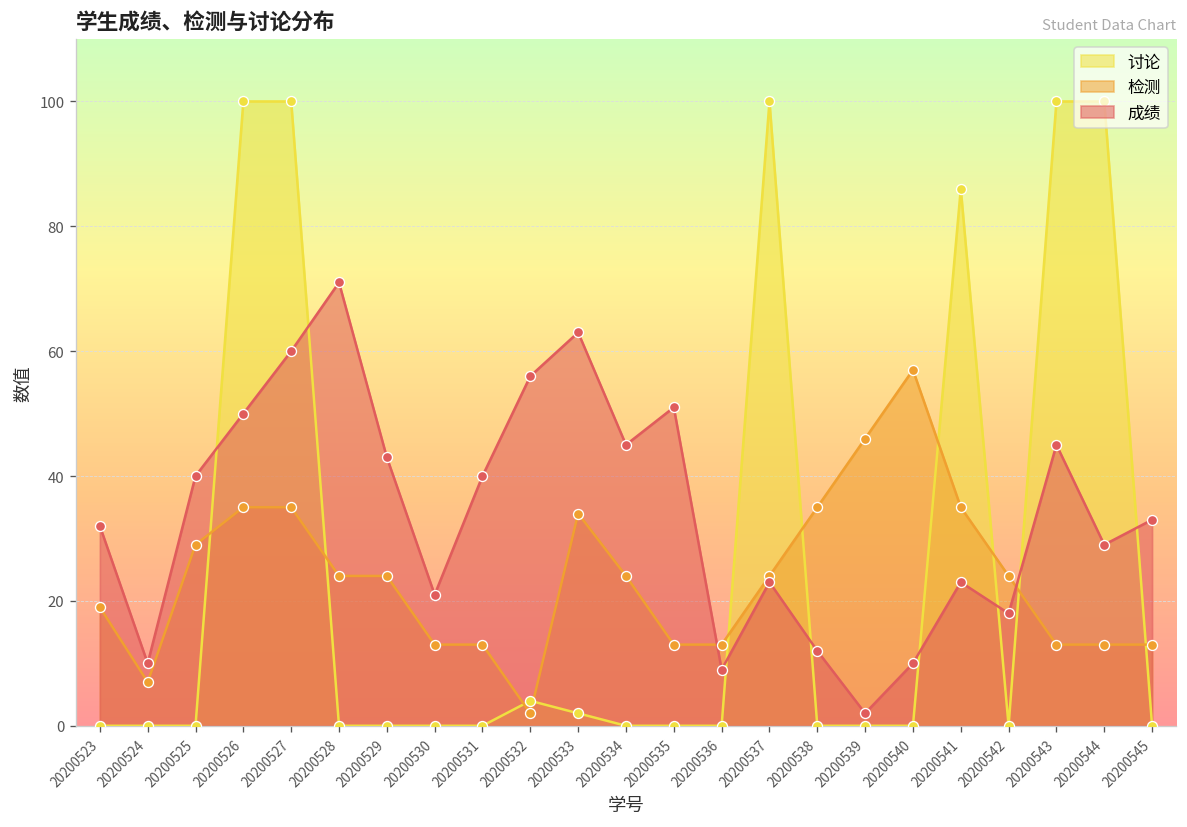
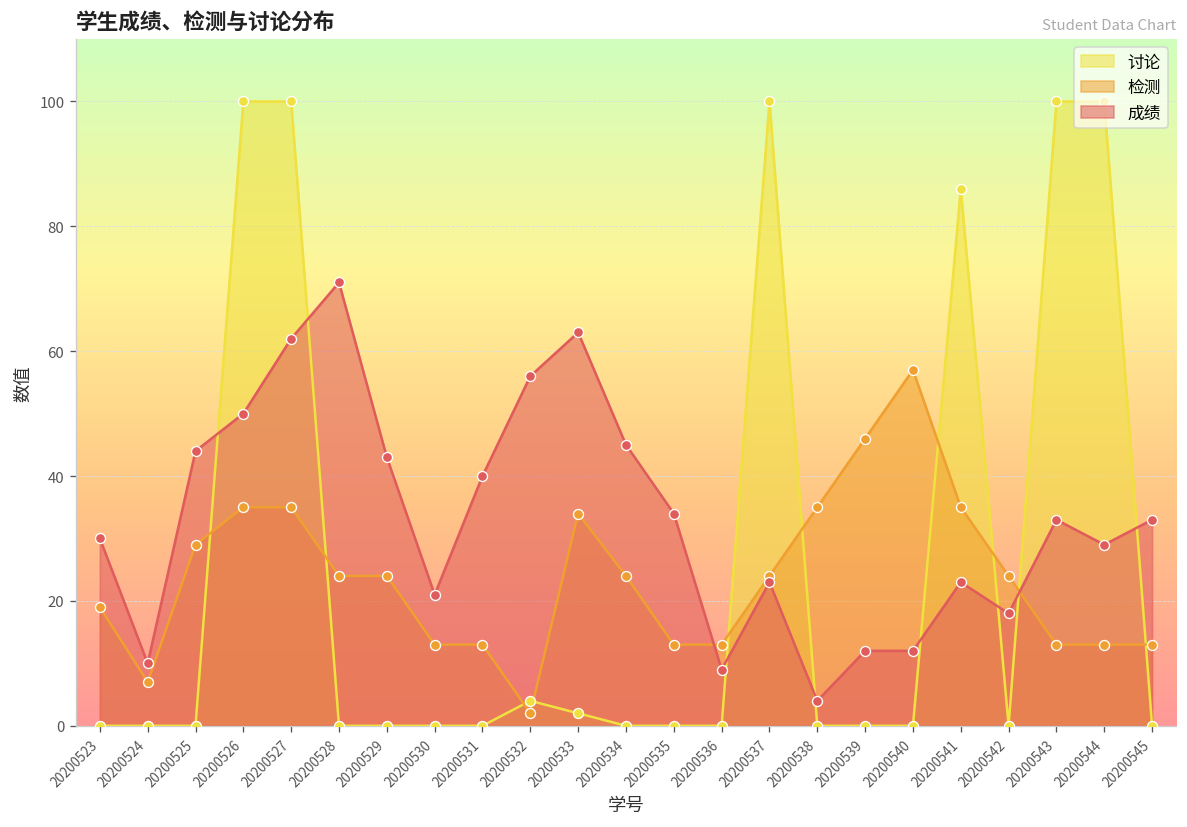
成绩, 20200523: 32 -> 30
成绩, 20200525: 40 -> 44
成绩, 20200527: 60 -> 62
成绩, 20200535: 51 -> 34
成绩, 20200538: 12 -> 4
成绩, 20200539: 2 -> 12
成绩, 20200540: 10 -> 12
成绩, 20200543: 45 -> 33
